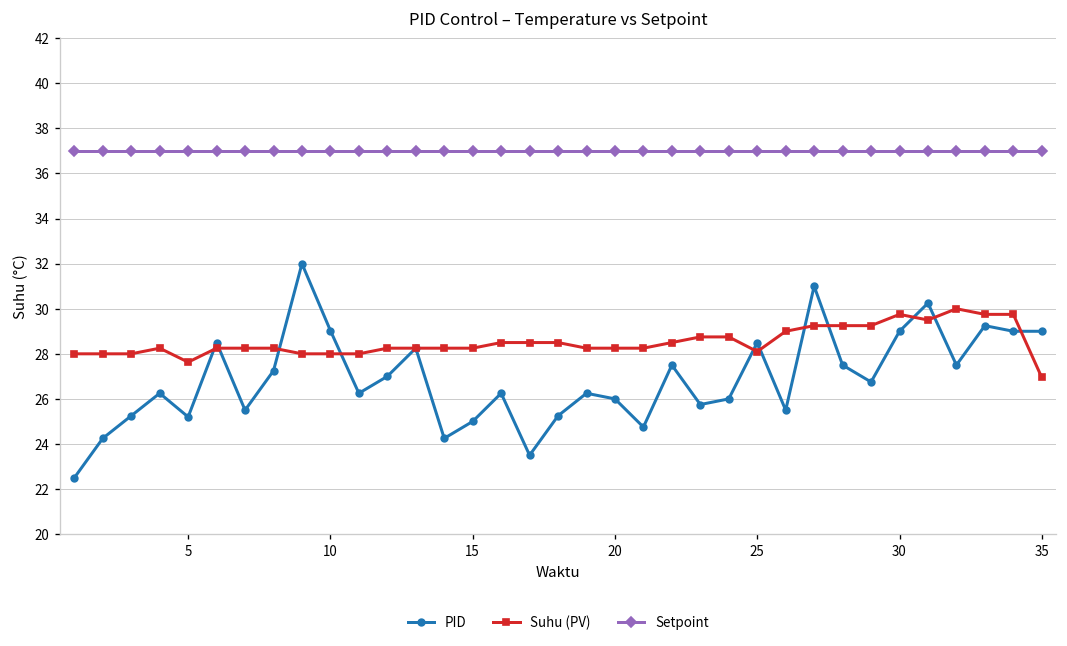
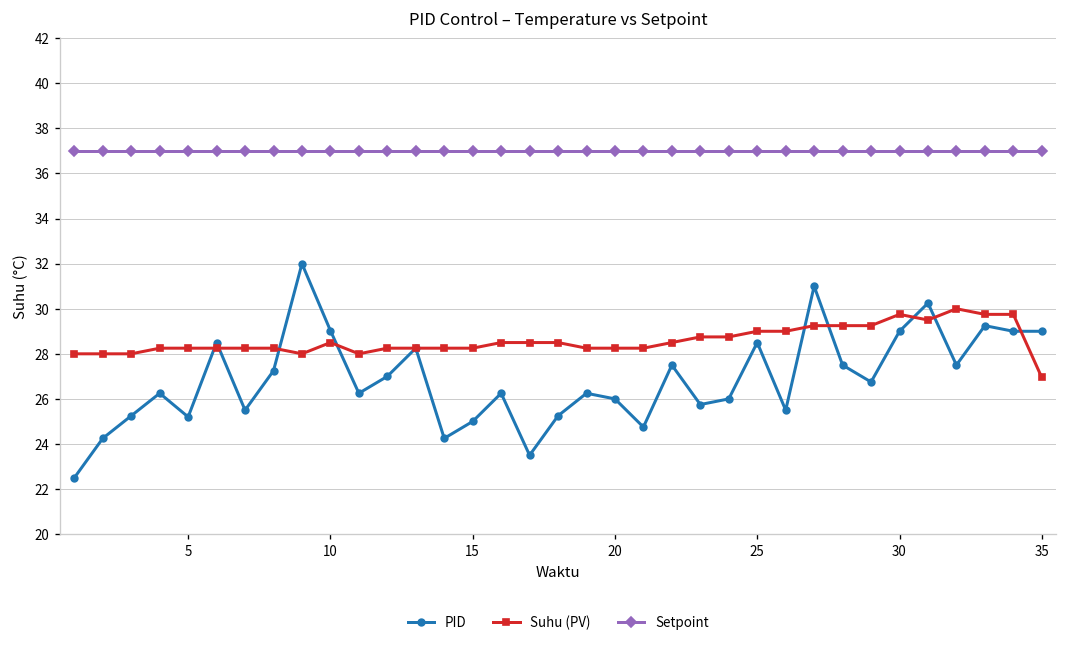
Suhu (PV), 5: 27.6 -> 28.3
Suhu (PV), 10: 28.0 -> 28.5
Suhu (PV), 25: 28.1 -> 29.0
